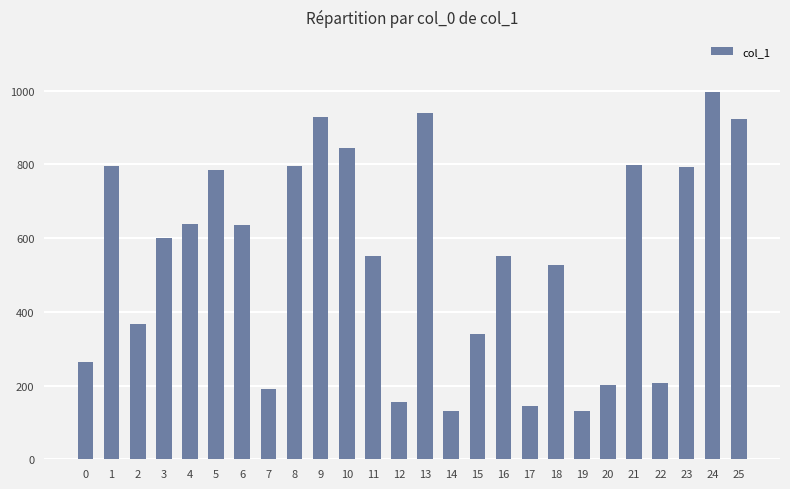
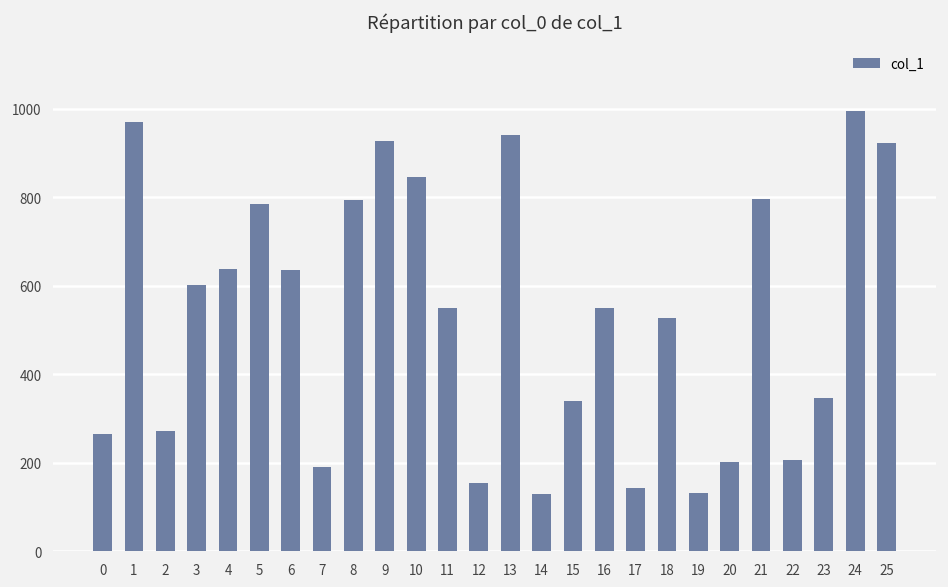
1: 800 -> 970
2: 370 -> 270
23: 790 -> 350
